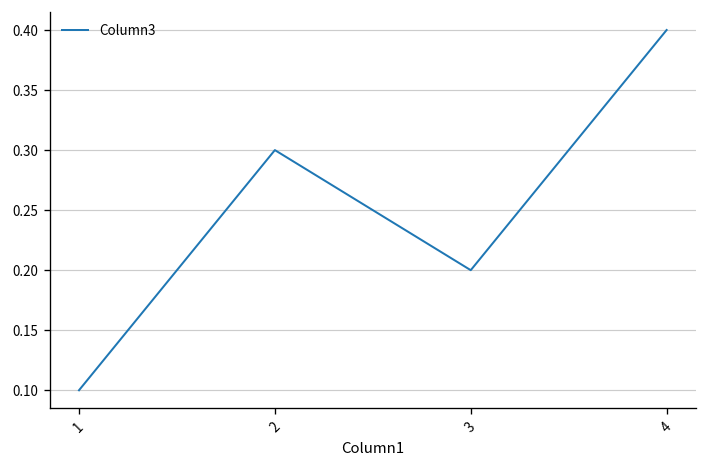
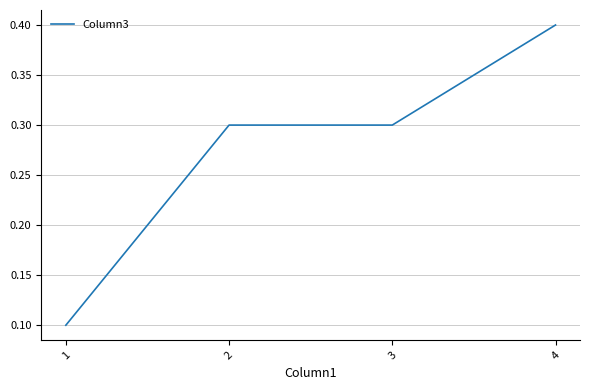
3: 0.2 -> 0.3
